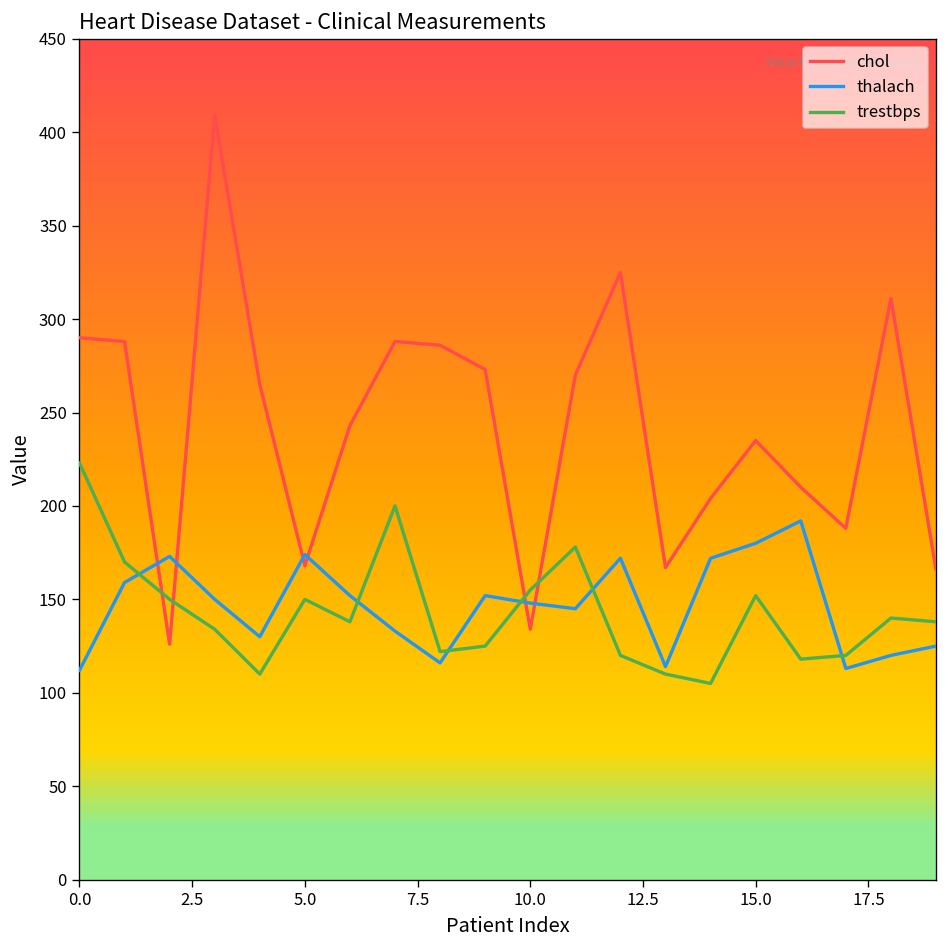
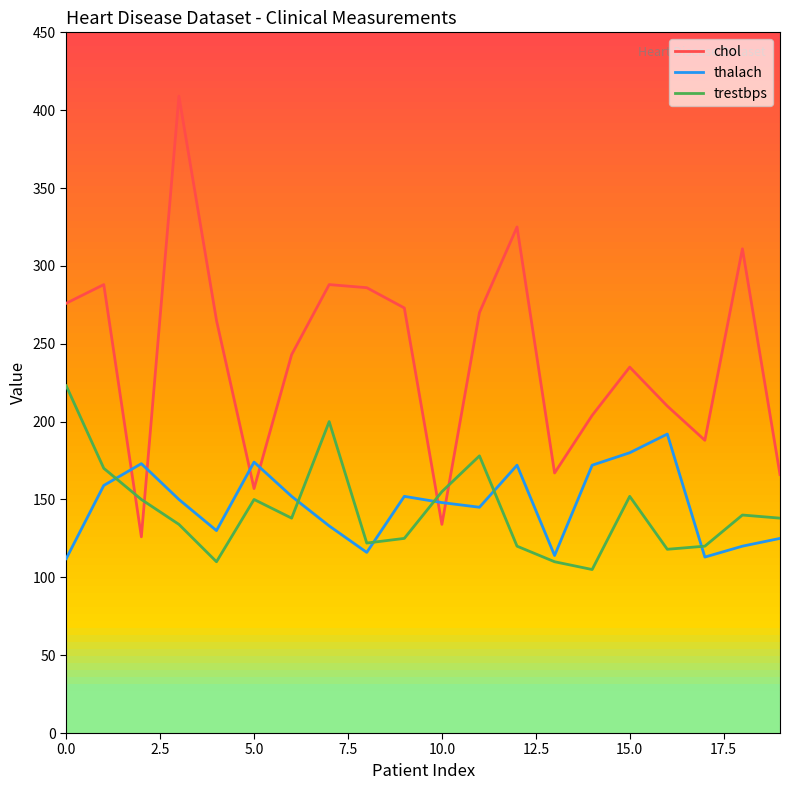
chol, 0.0: 290 -> 276
chol, 5.0: 168 -> 157
